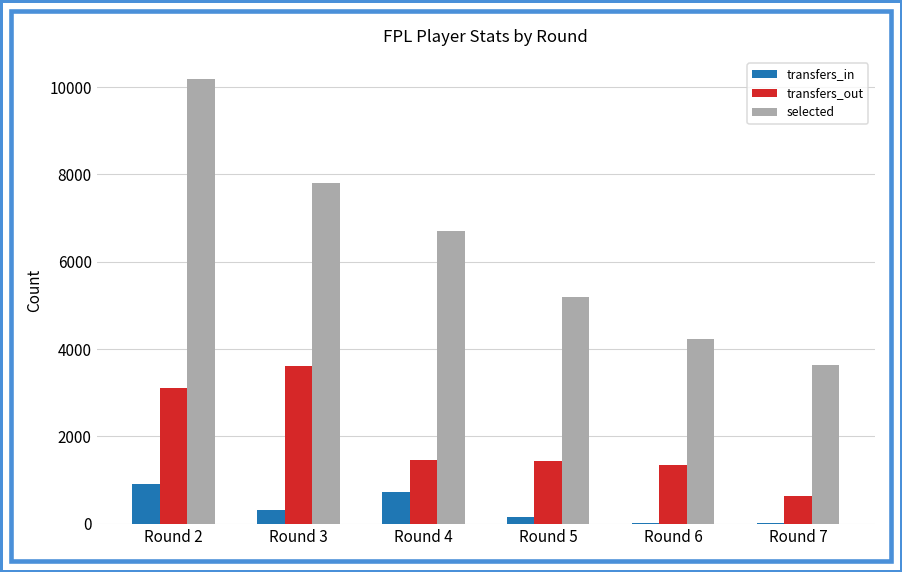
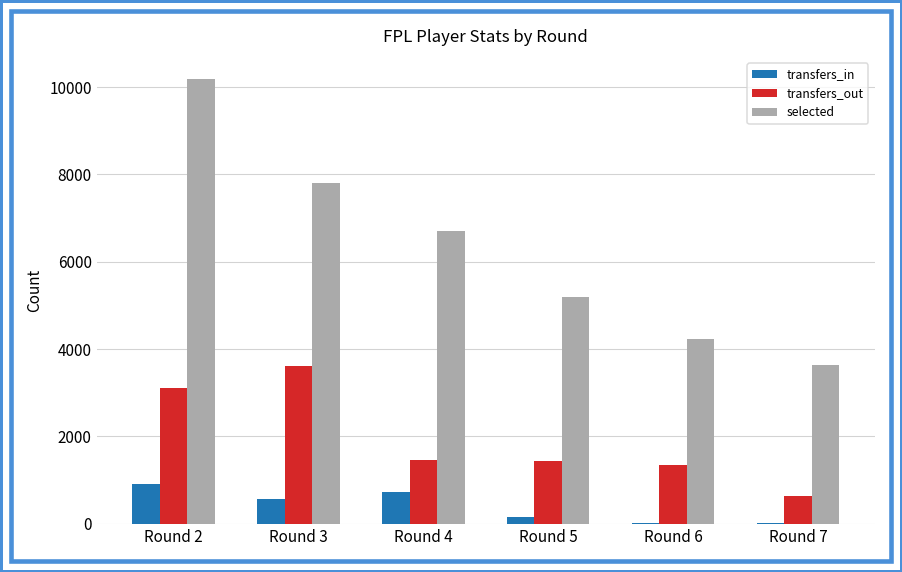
transfers_in, Round 3: 300 -> 600
